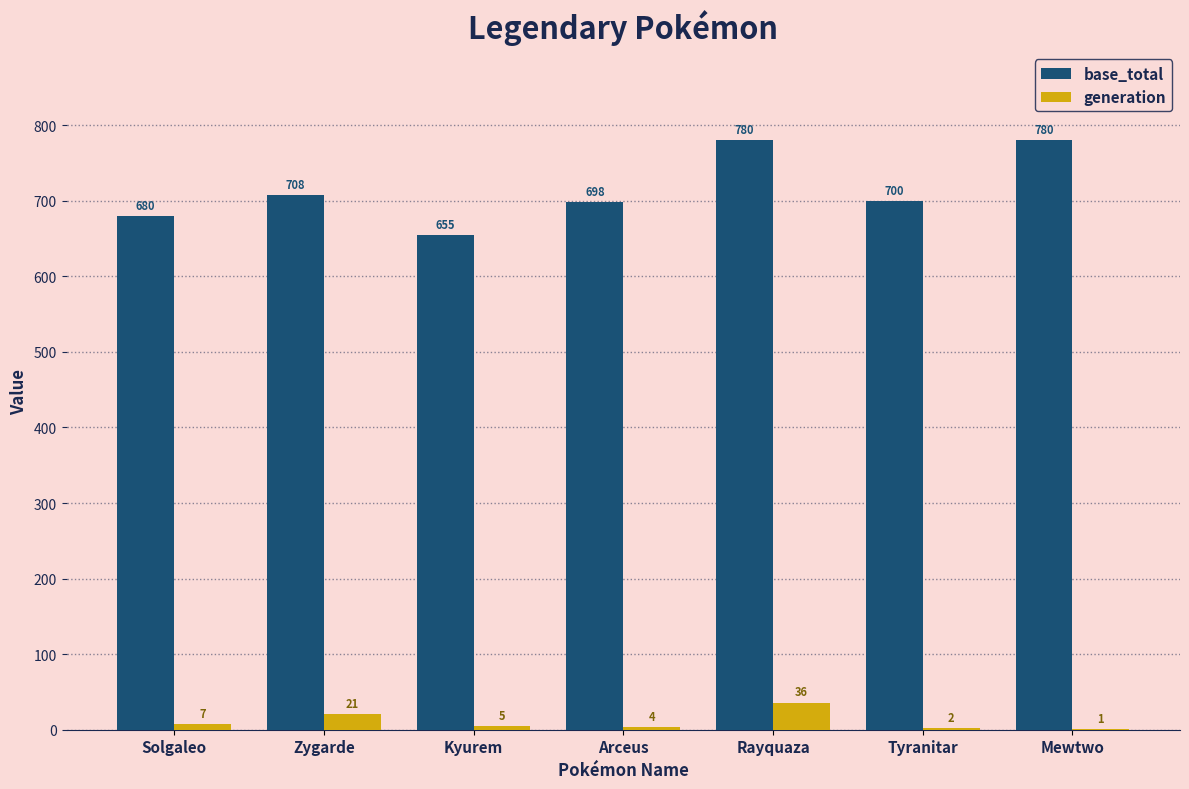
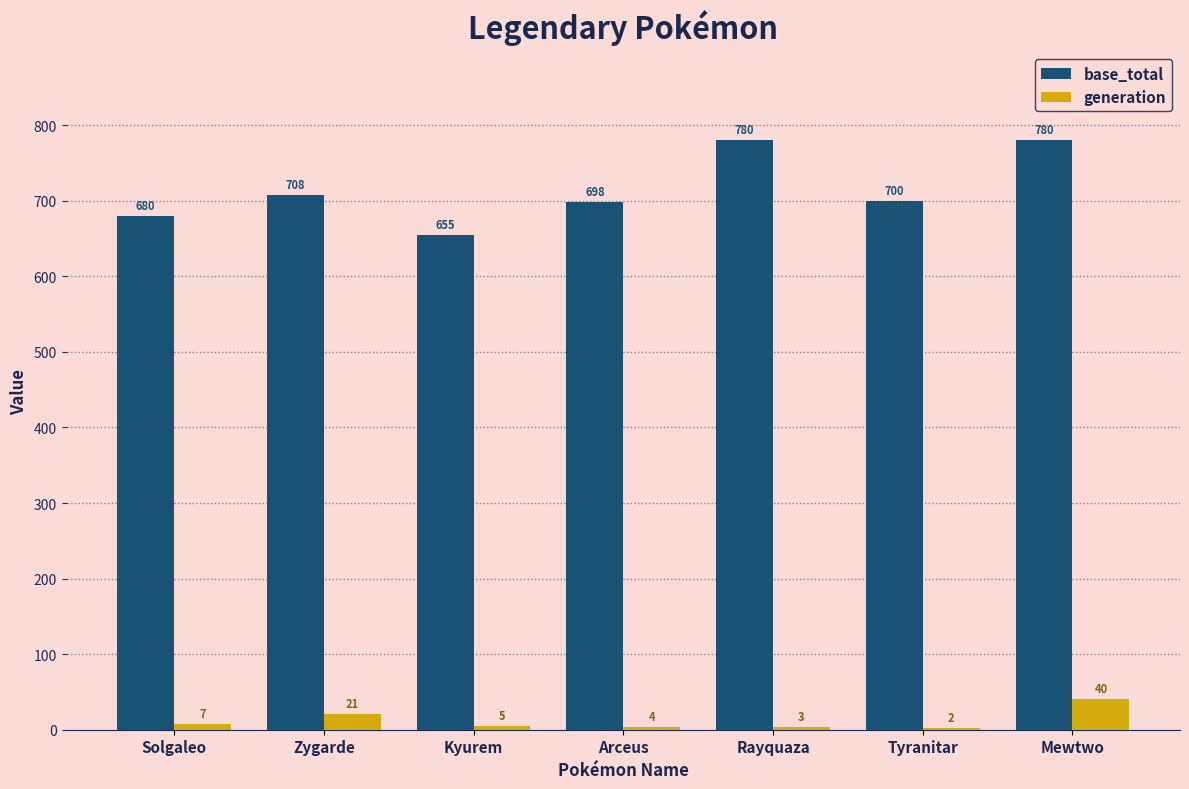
generation, Rayquaza: 36 -> 3
generation, Mewtwo: 1 -> 40
